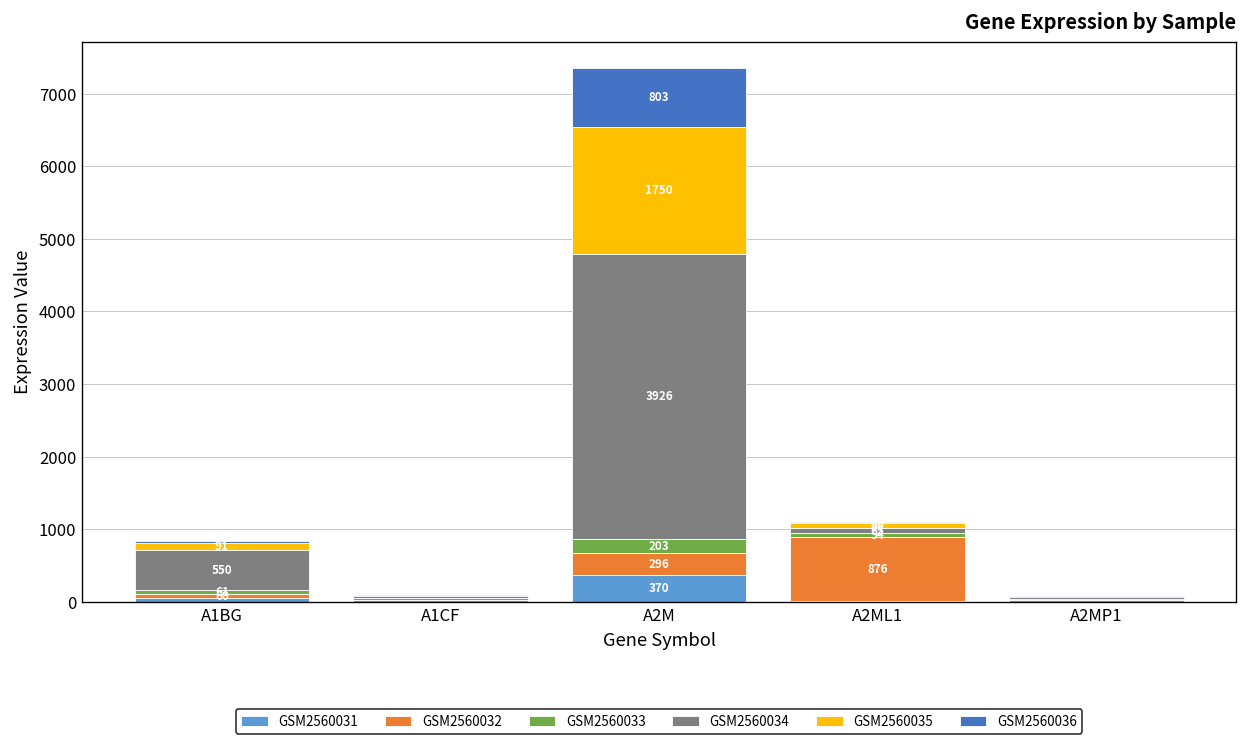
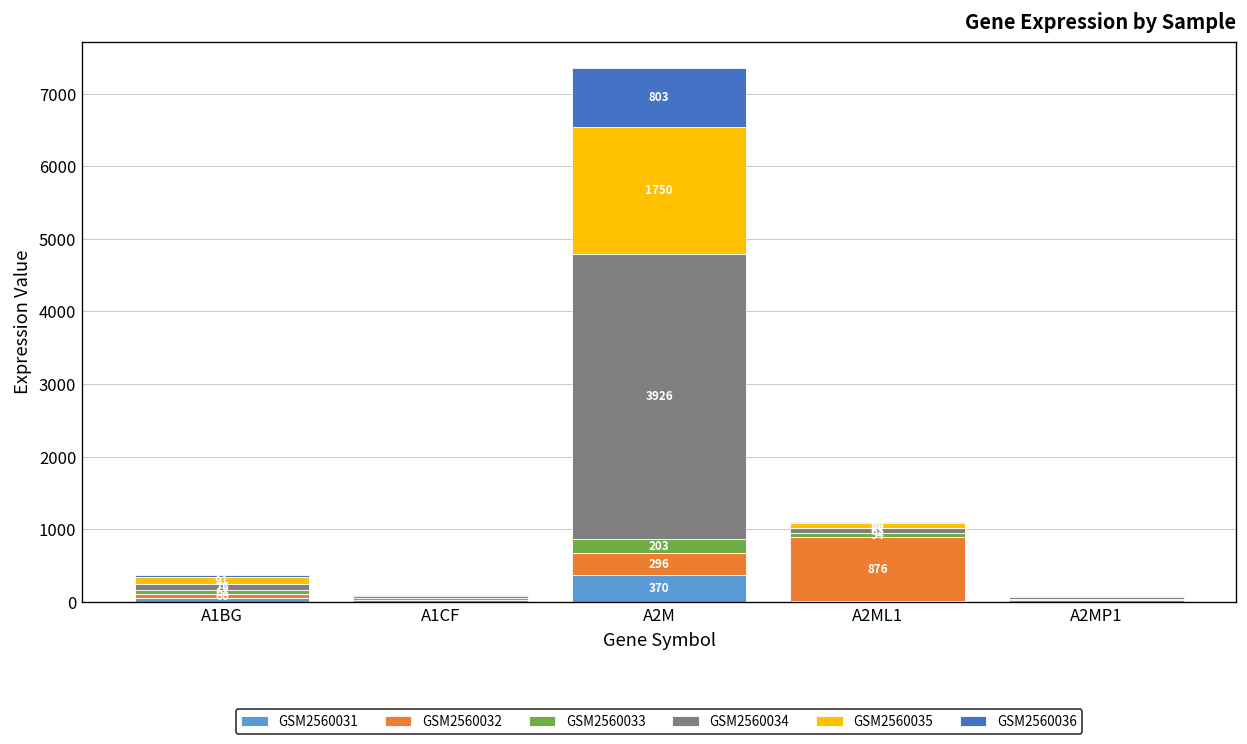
GSM2560034, A1BG: 600 -> 100
